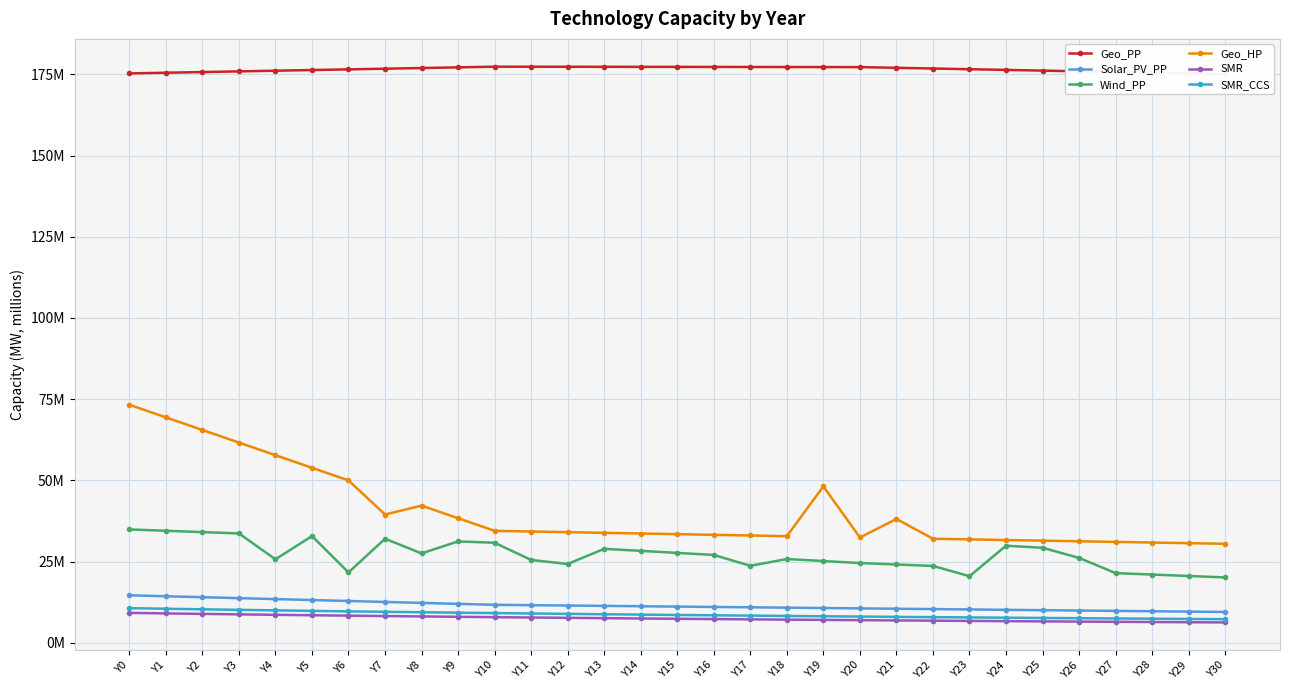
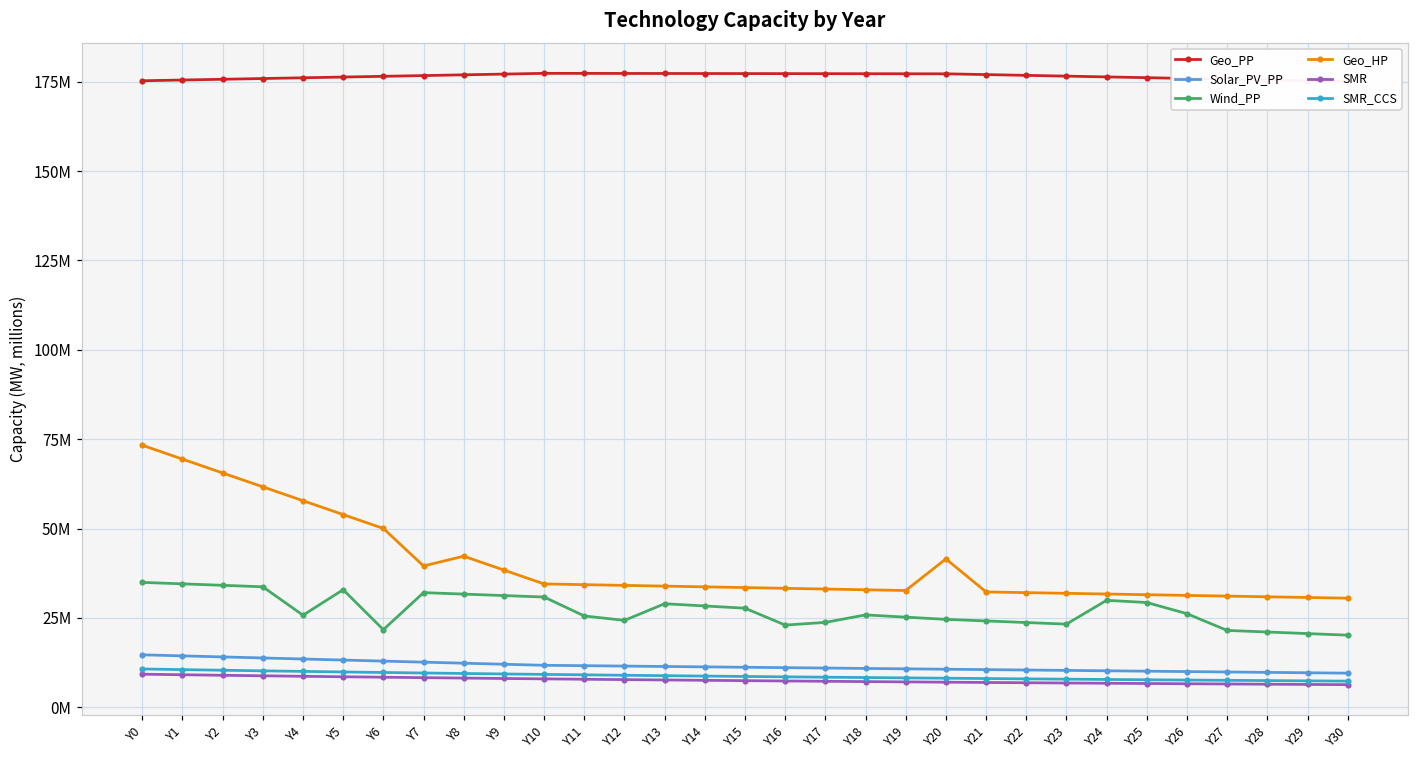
Wind_PP, Y8: 28000000 -> 32000000
Wind_PP, Y16: 27000000 -> 23000000
Geo_HP, Y19: 48000000 -> 33000000
Geo_HP, Y20: 32000000 -> 41000000
Geo_HP, Y21: 38000000 -> 32000000
Wind_PP, Y23: 21000000 -> 23000000
